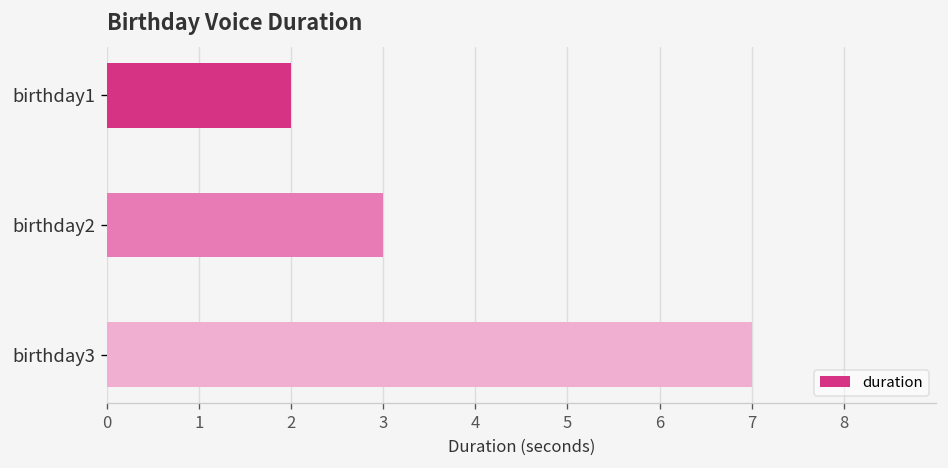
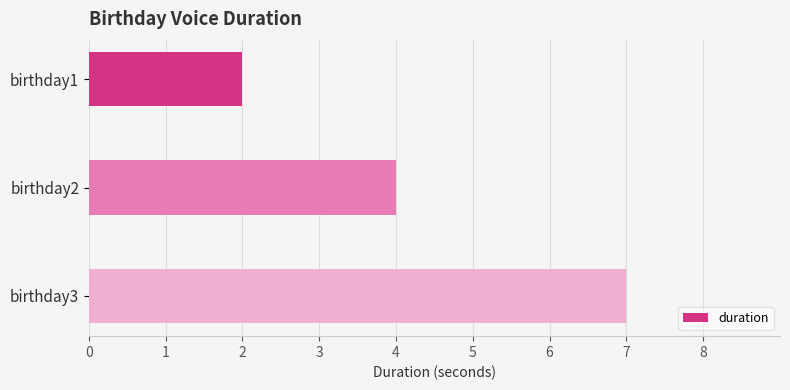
birthday2: 3 -> 4
